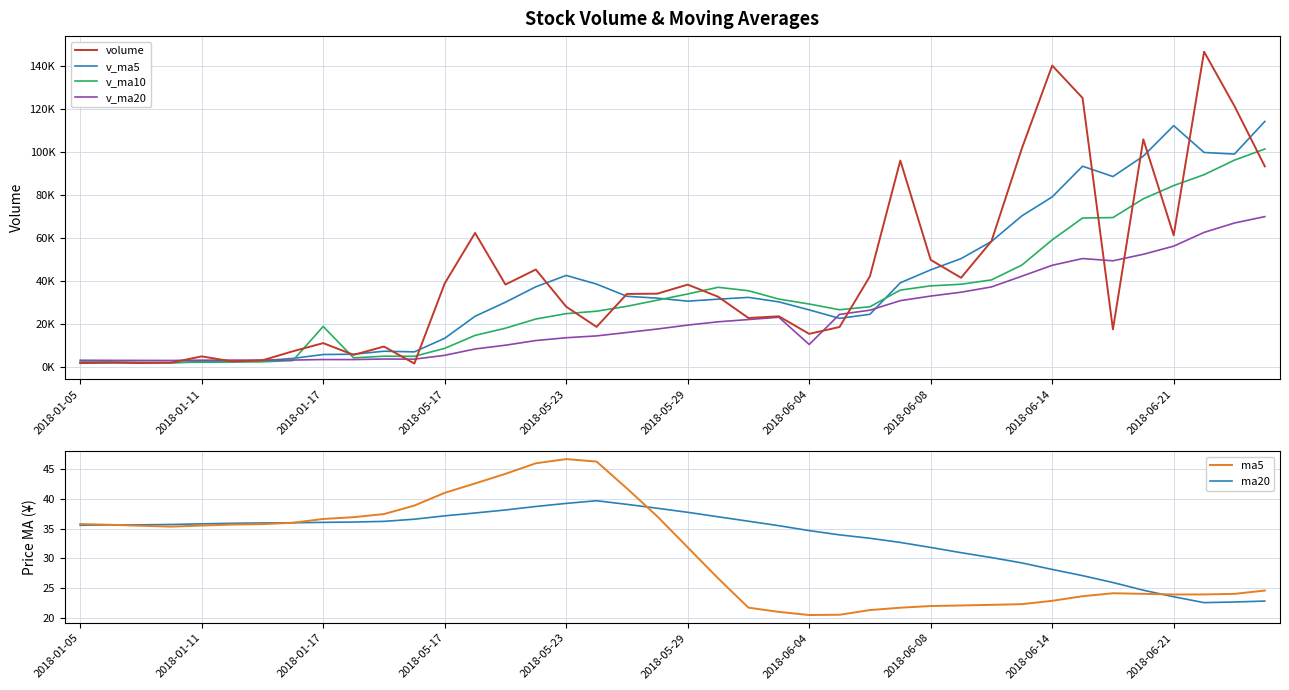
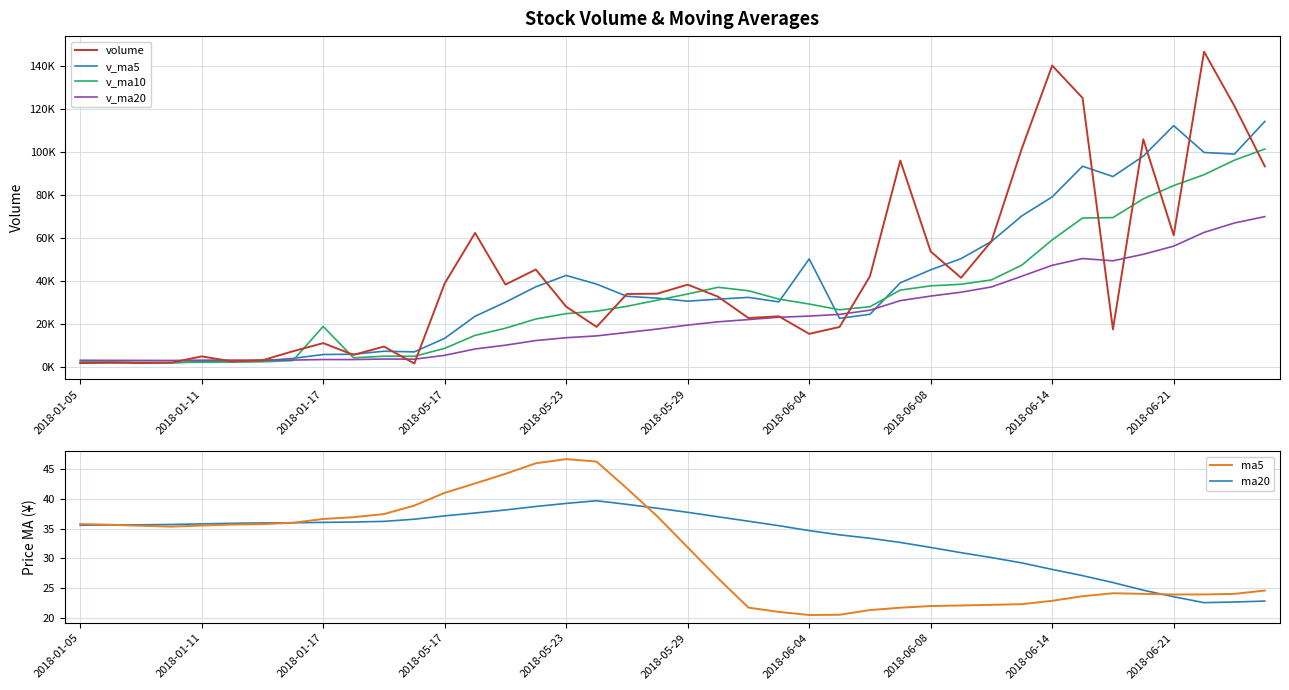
Stock Volume & Moving Averages, v_ma5, 2018-06-04: 27000 -> 50000
Stock Volume & Moving Averages, v_ma20, 2018-06-04: 11000 -> 24000
Stock Volume & Moving Averages, volume, 2018-06-08: 50000 -> 54000
